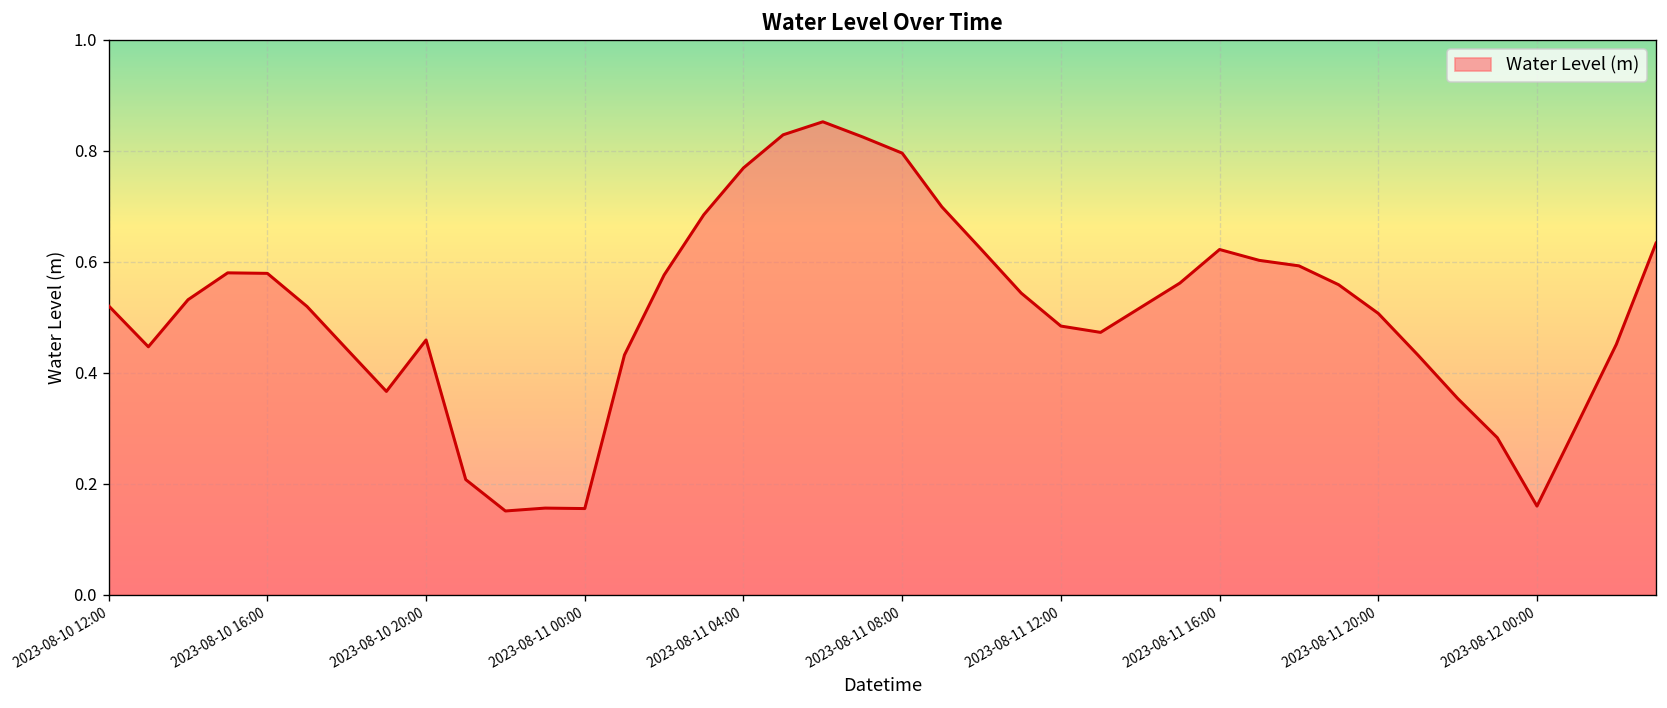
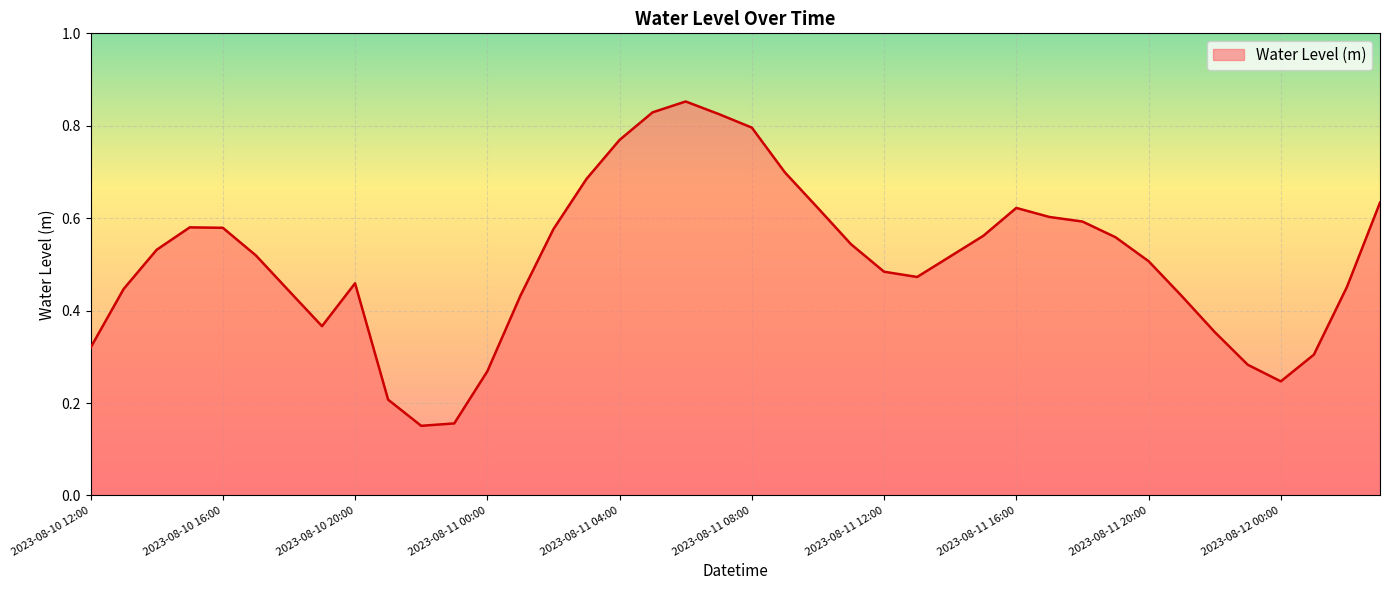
2023-08-10 12:00: 0.52 -> 0.32
2023-08-11 00:00: 0.16 -> 0.27
2023-08-12 00:00: 0.16 -> 0.25
